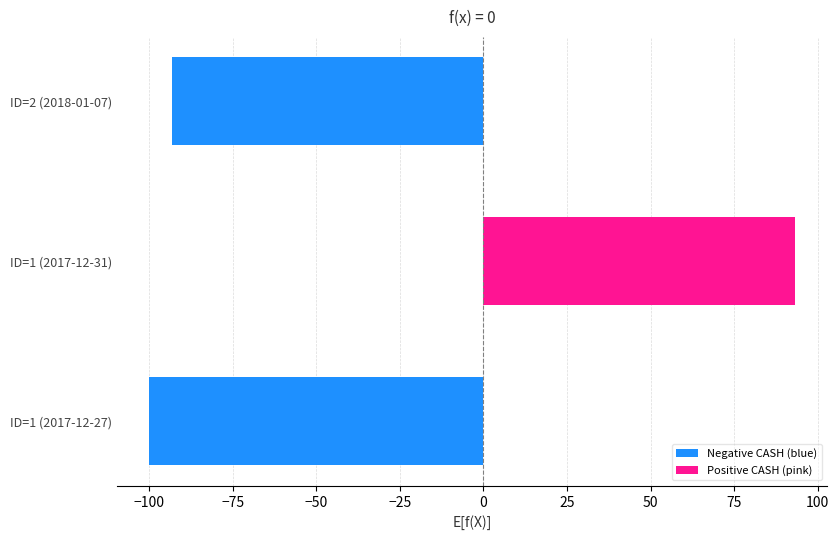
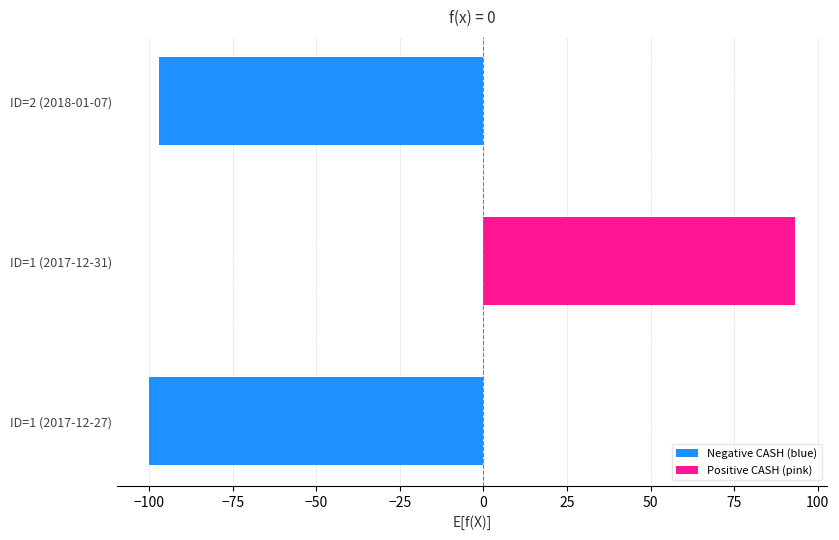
Negative CASH (blue), ID=2 (2018-01-07): -93 -> -97
